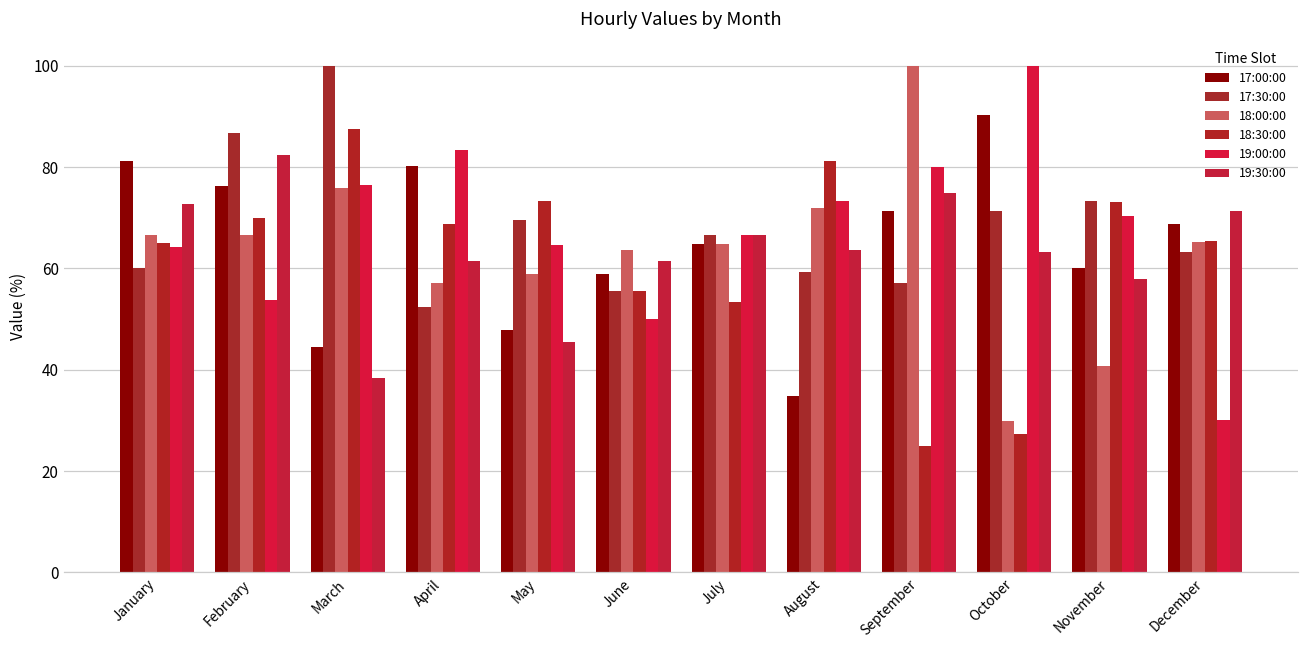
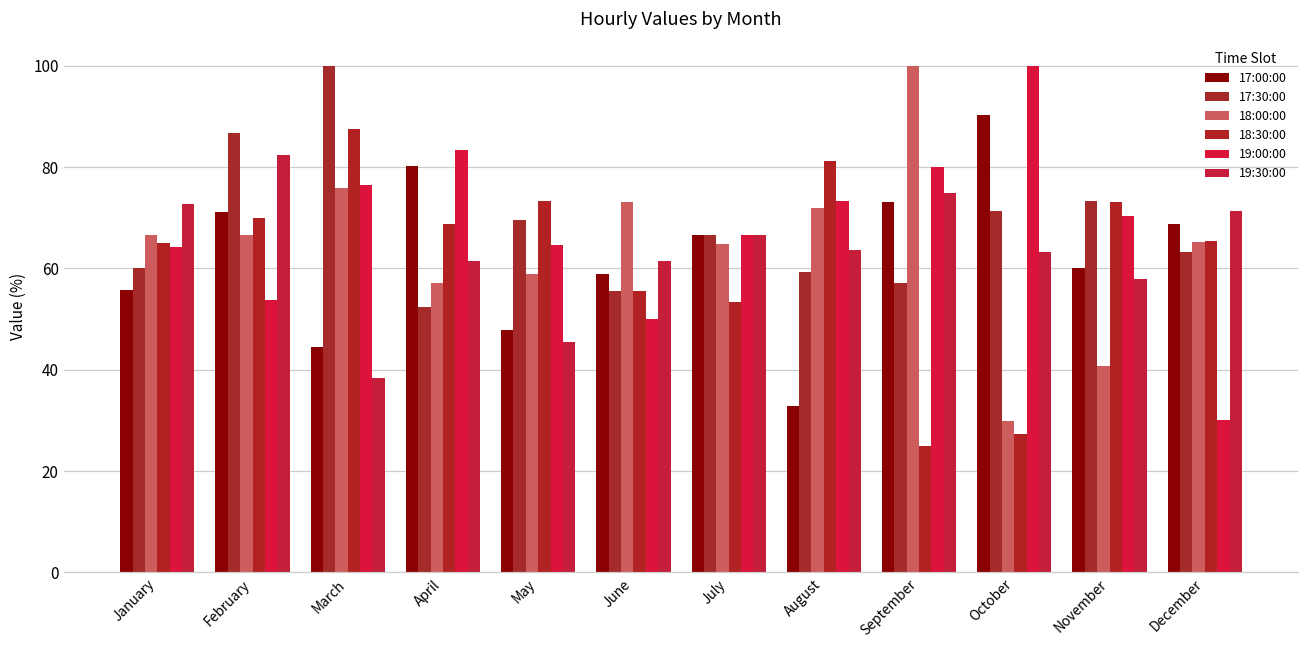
17:00:00, January: 81 -> 56
17:00:00, February: 76 -> 71
18:00:00, June: 64 -> 73
17:00:00, July: 65 -> 67
17:00:00, August: 35 -> 33
17:00:00, September: 71 -> 73
